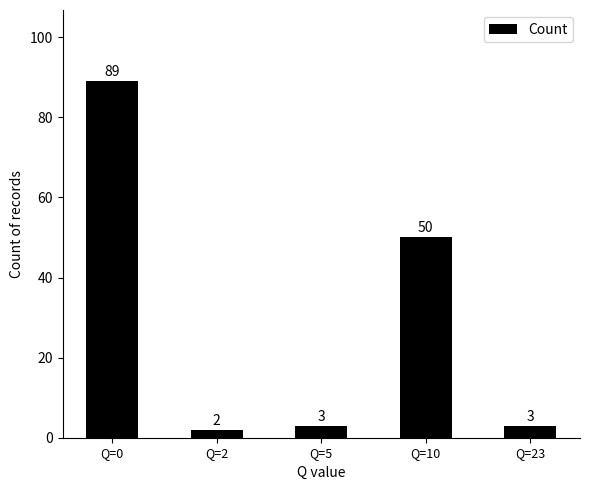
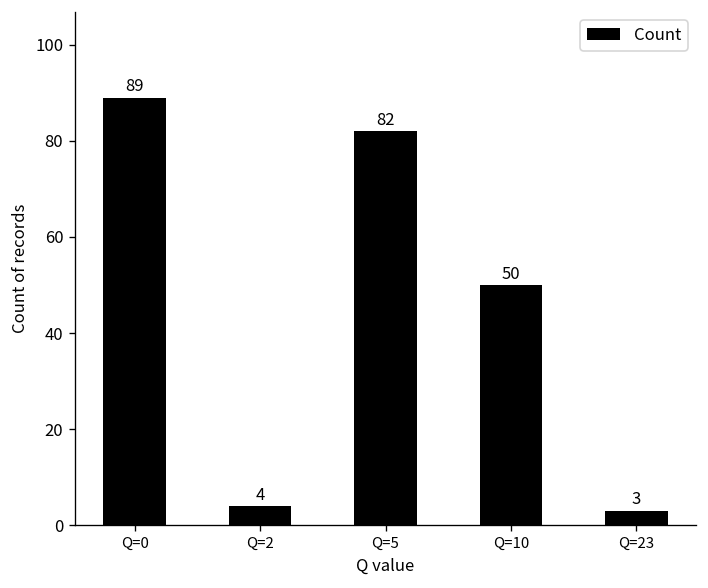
Q=2: 2 -> 4
Q=5: 3 -> 82
